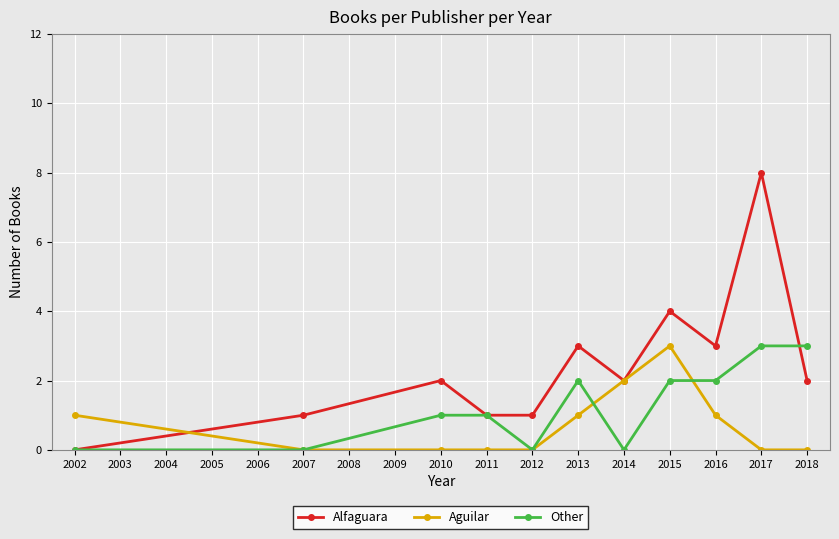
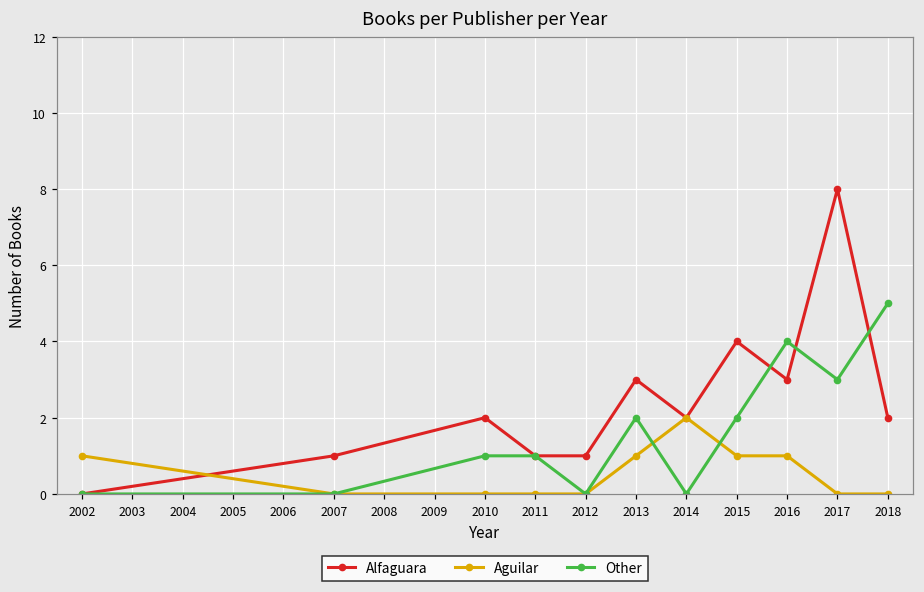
Aguilar, 2015: 3 -> 1
Other, 2016: 2 -> 4
Other, 2018: 3 -> 5
